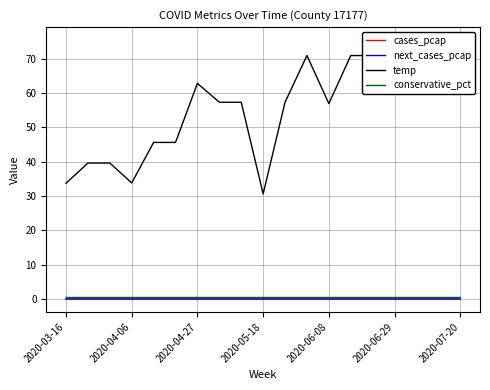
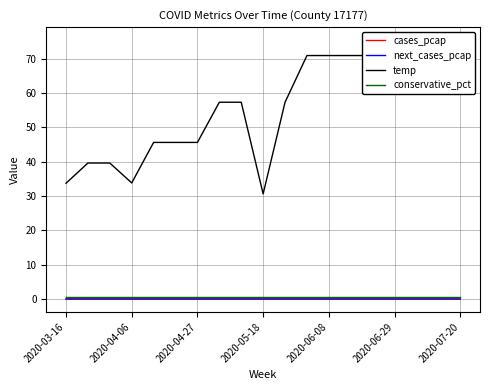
temp, 2020-04-27: 63 -> 46
temp, 2020-06-08: 57 -> 71
